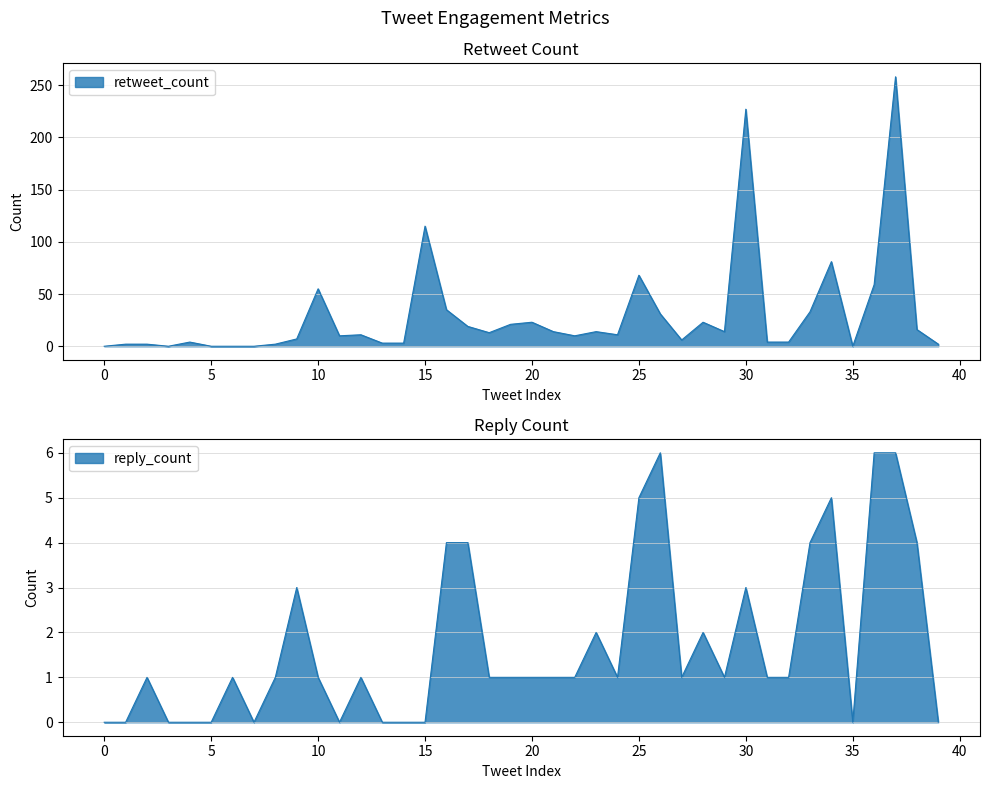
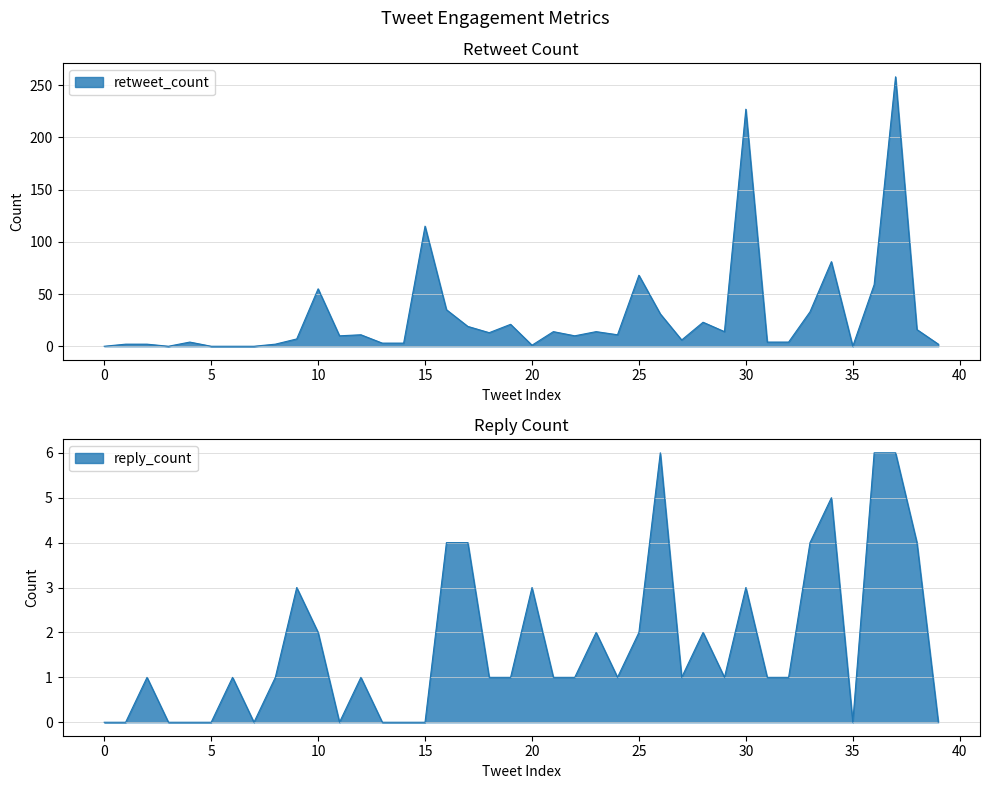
Retweet Count, 20: 23 -> 1
Reply Count, 10: 1 -> 2
Reply Count, 20: 1 -> 3
Reply Count, 25: 5 -> 2
